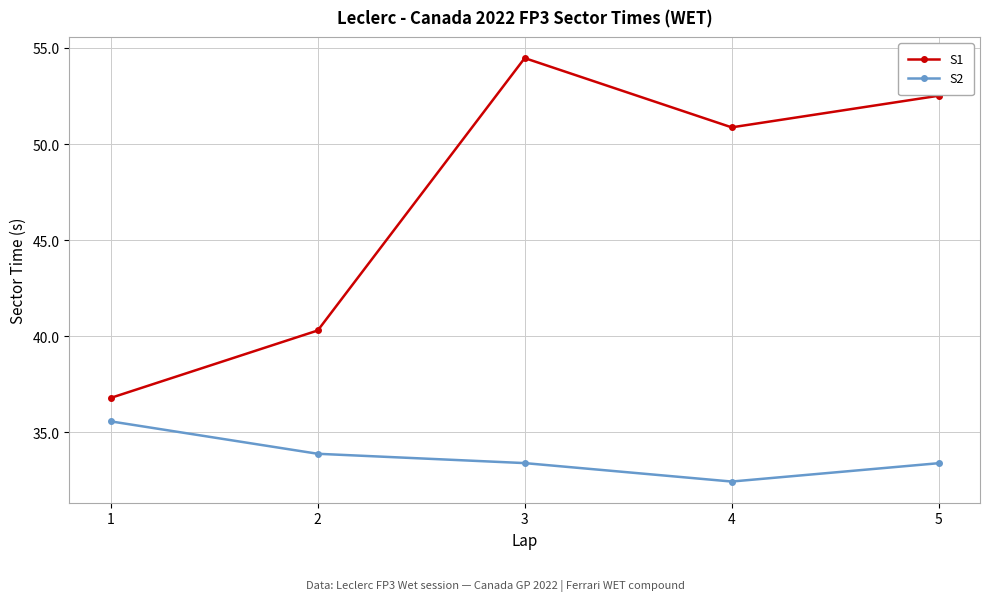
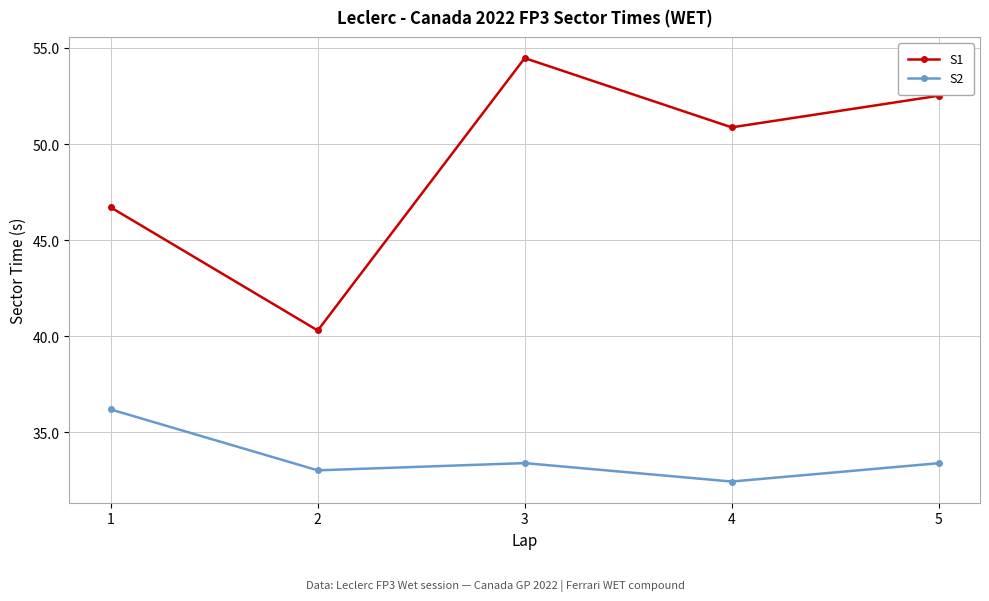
S1, 1: 36.8 -> 46.7
S2, 1: 35.6 -> 36.2
S2, 2: 33.9 -> 33.0
